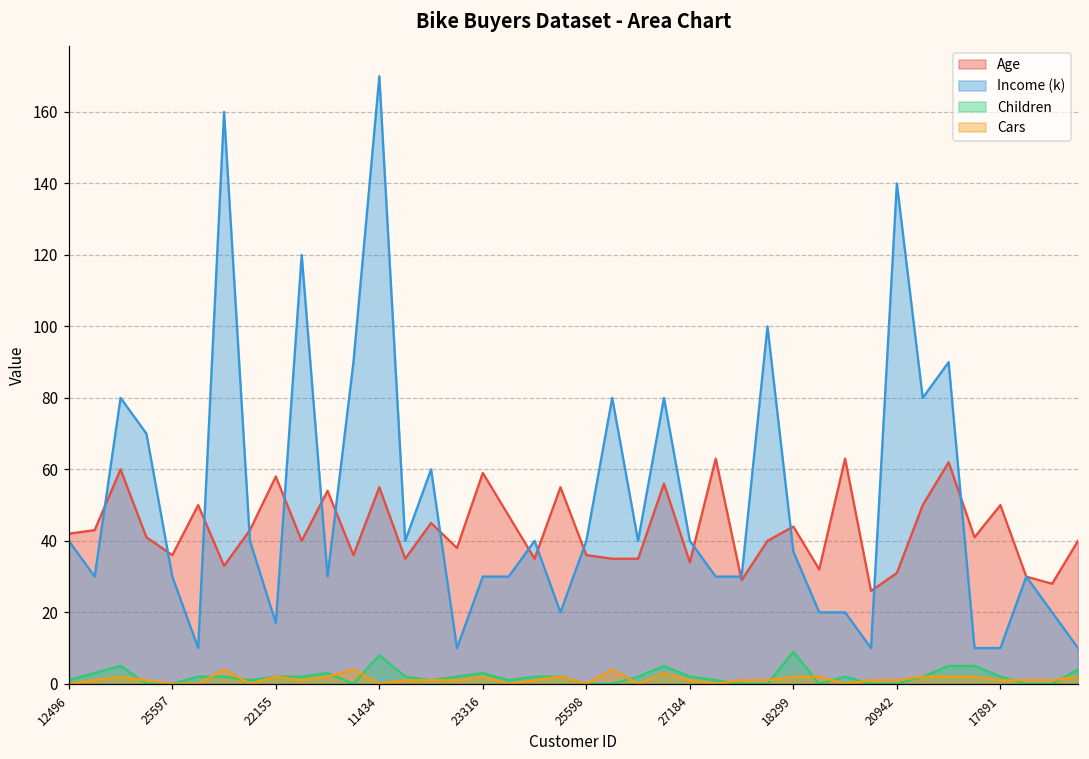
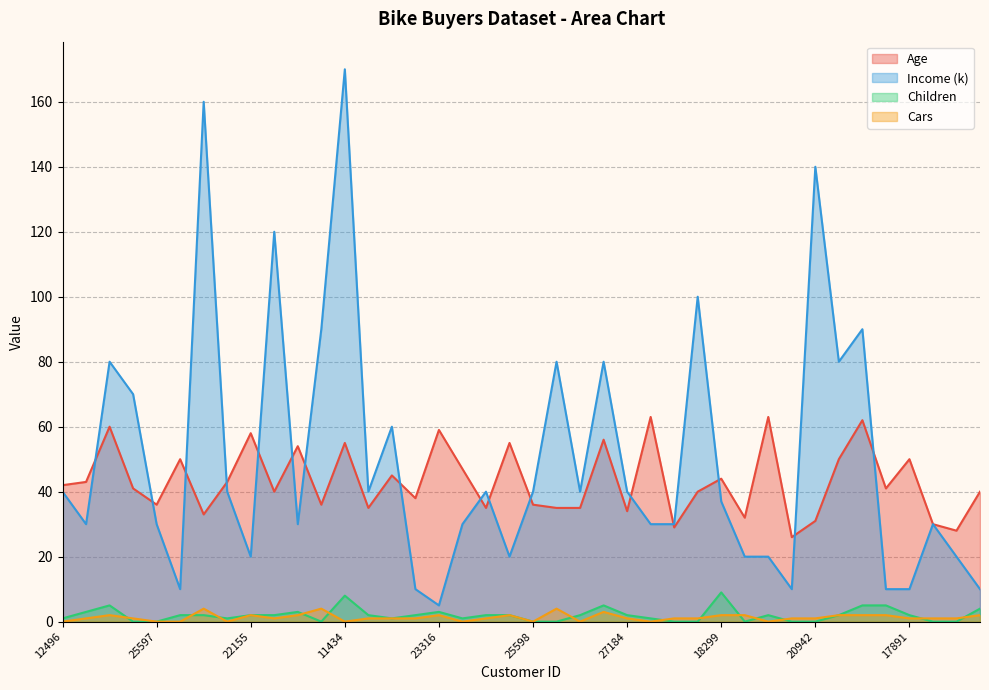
Income (k), 22155: 17 -> 20
Income (k), 23316: 30 -> 5
